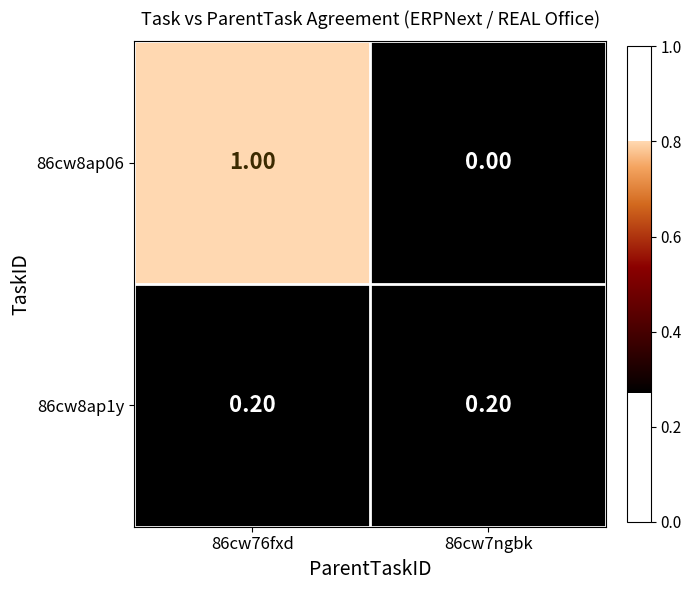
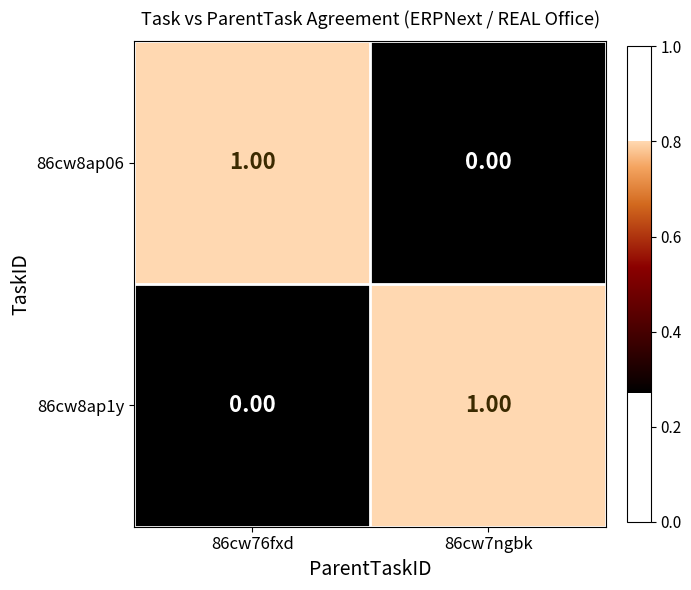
86cw8ap1y, 86cw76fxd: 0.20 -> 0.00
86cw8ap1y, 86cw7ngbk: 0.20 -> 1.00
